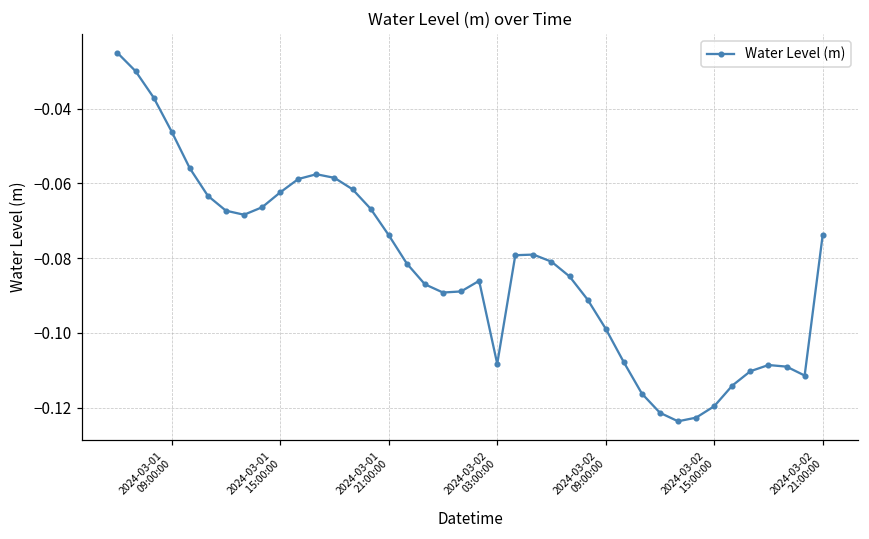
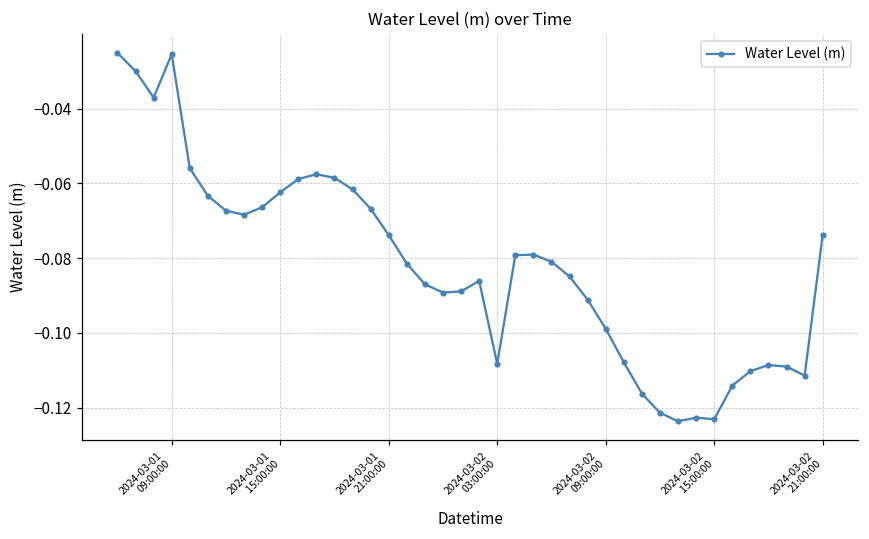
2024-03-01 09:00:00: -0.046 -> -0.025
2024-03-02 15:00:00: -0.120 -> -0.123
